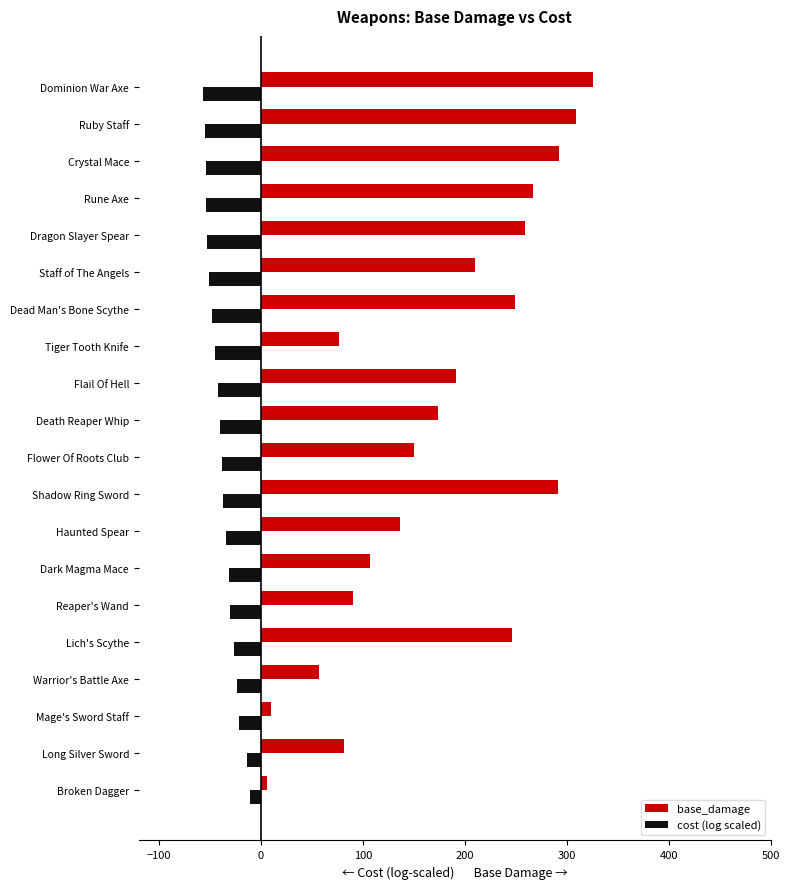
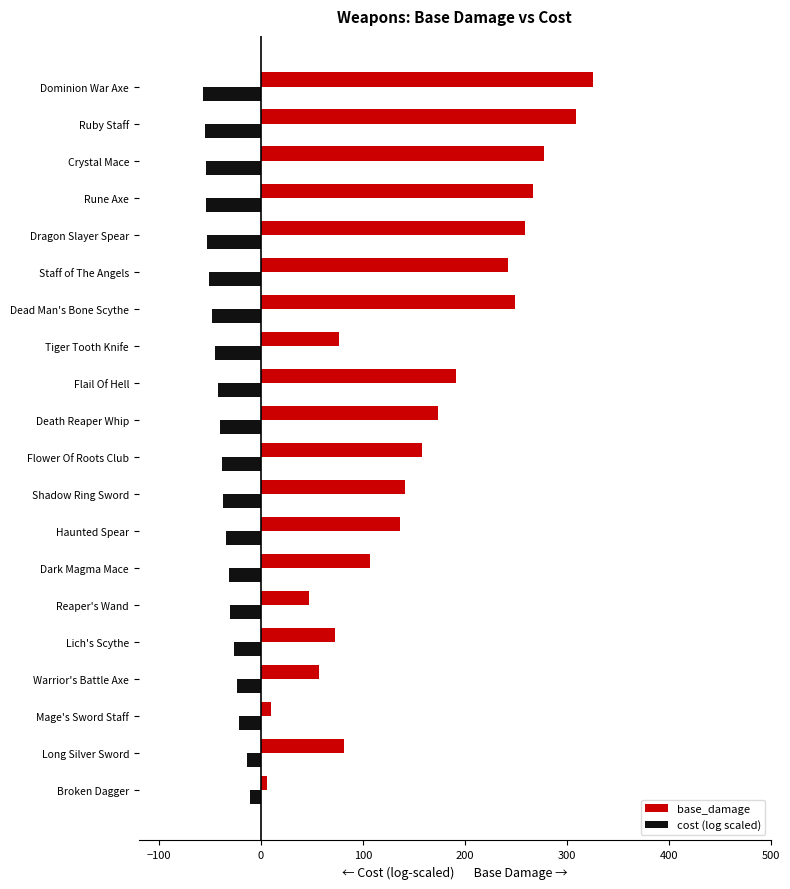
base_damage, Crystal Mace: 292 -> 278
base_damage, Staff of The Angels: 210 -> 242
base_damage, Flower Of Roots Club: 150 -> 158
base_damage, Shadow Ring Sword: 291 -> 141
base_damage, Reaper's Wand: 90 -> 47
base_damage, Lich's Scythe: 246 -> 73
